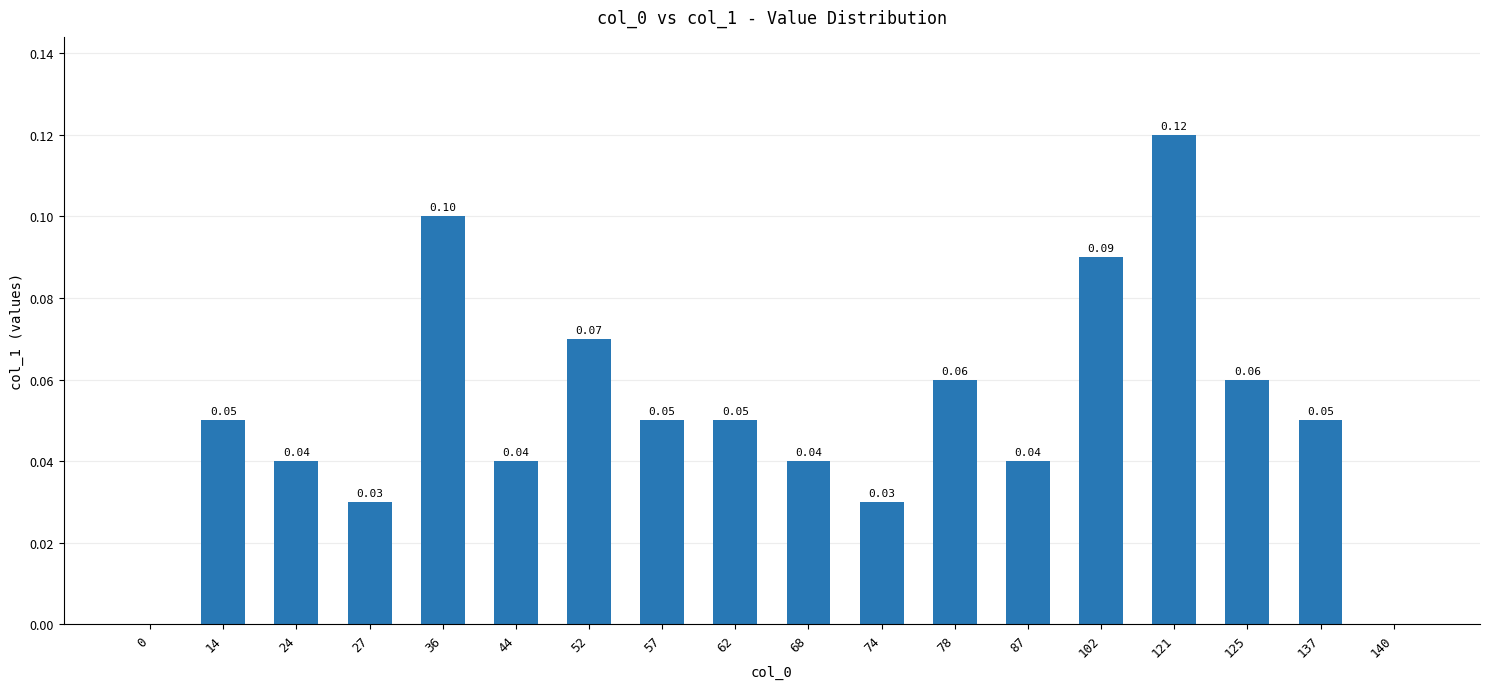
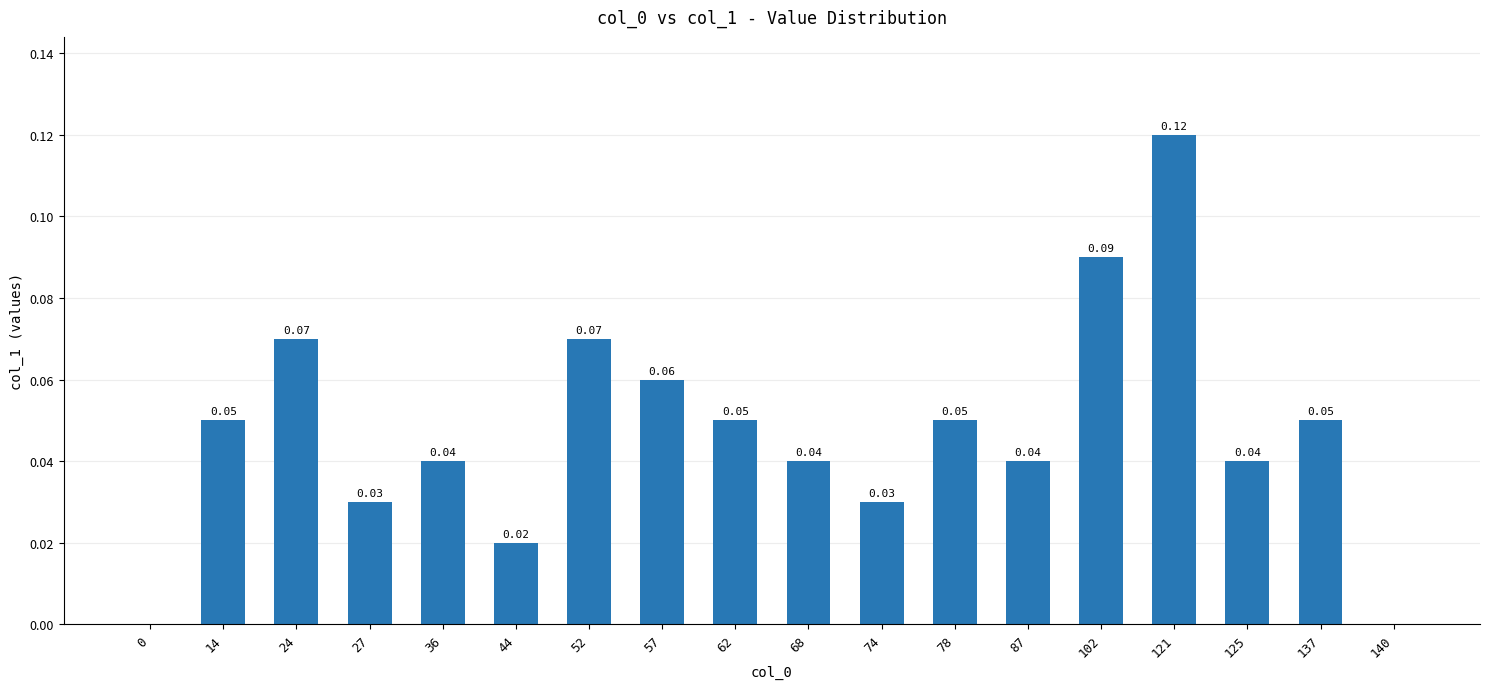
24: 0.04 -> 0.07
36: 0.10 -> 0.04
44: 0.04 -> 0.02
57: 0.05 -> 0.06
78: 0.06 -> 0.05
125: 0.06 -> 0.04
